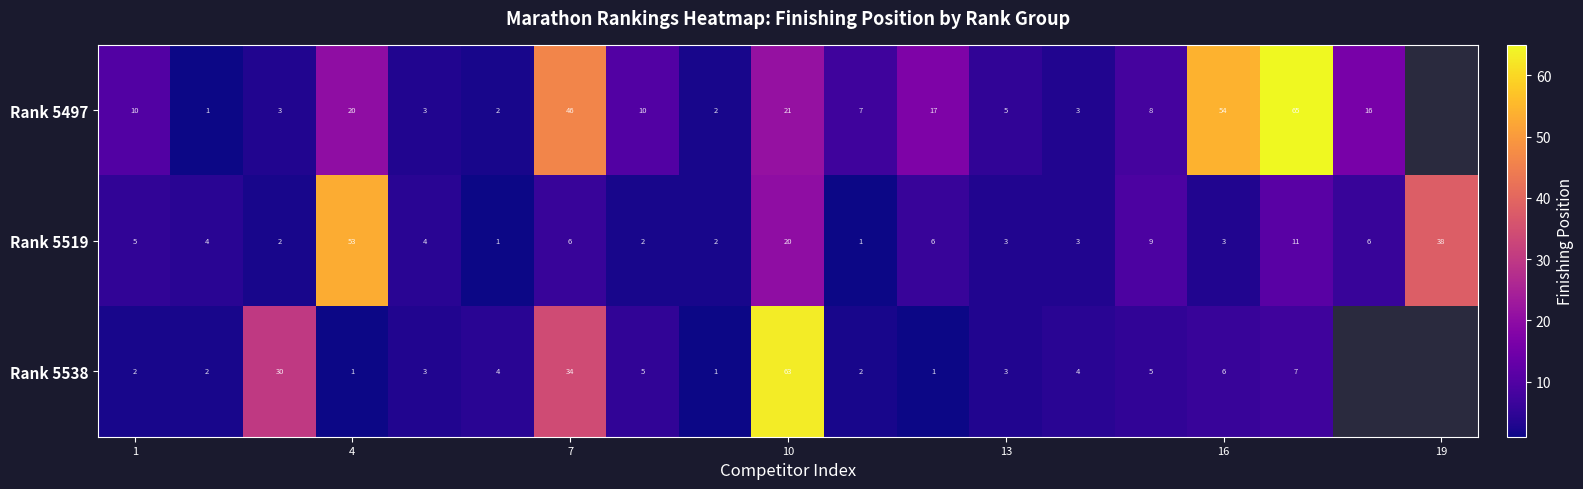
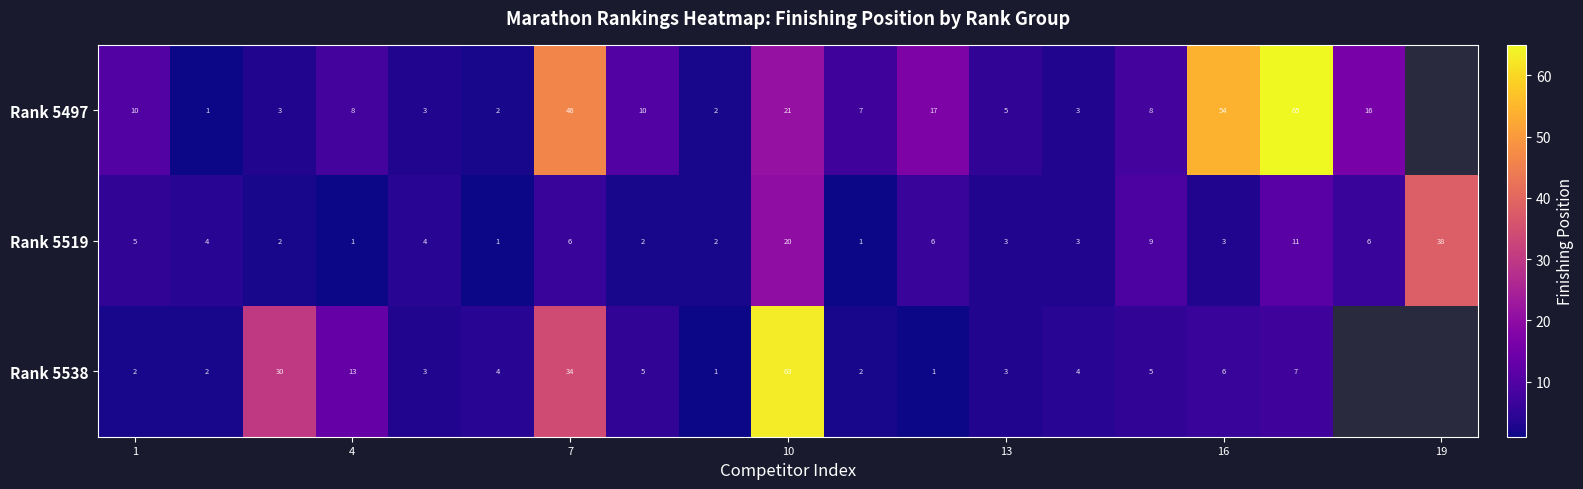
Rank 5497, 4: 20 -> 8
Rank 5519, 4: 53 -> 1
Rank 5538, 4: 1 -> 13
